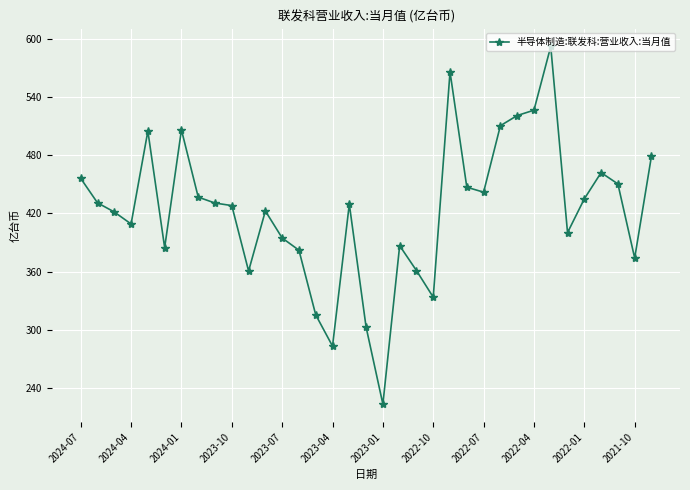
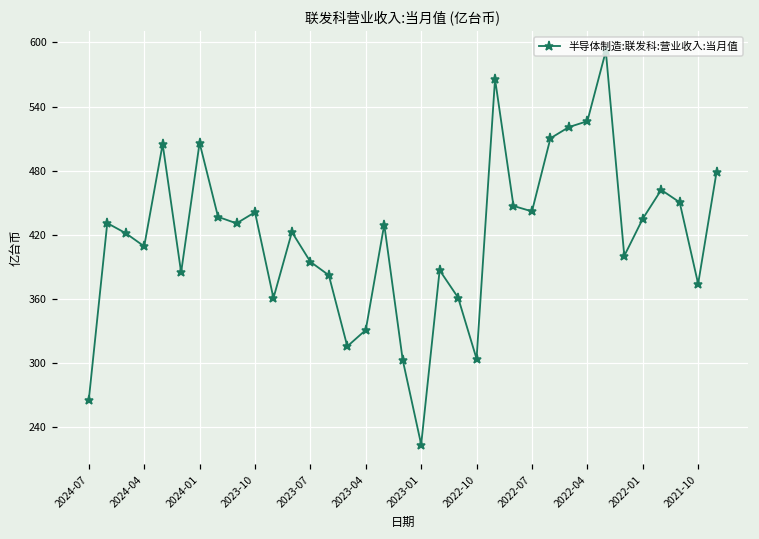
2024-07: 460 -> 270
2023-10: 430 -> 440
2023-04: 280 -> 330
2022-10: 330 -> 300
